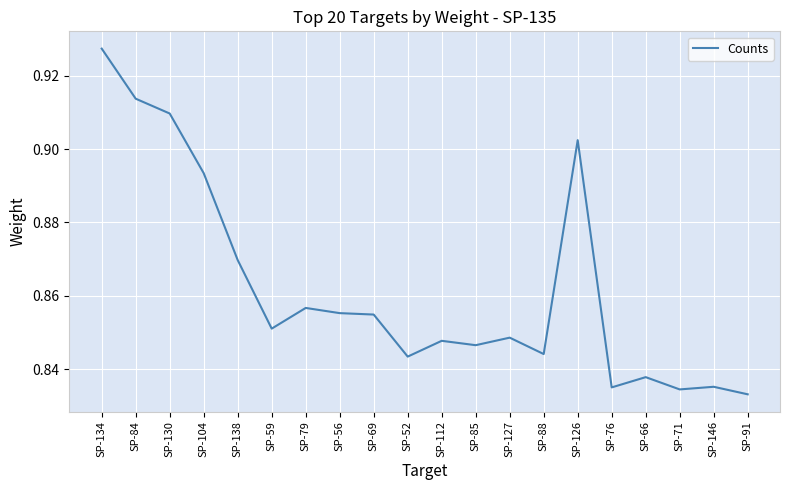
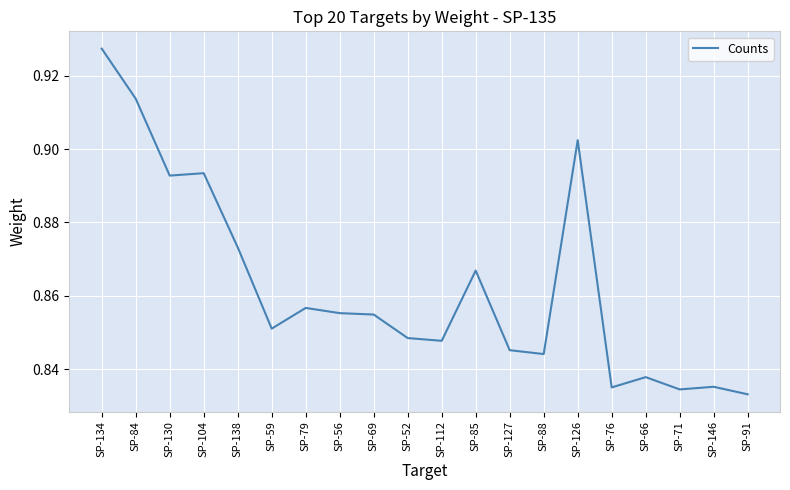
SP-130: 0.910 -> 0.893
SP-138: 0.870 -> 0.873
SP-52: 0.843 -> 0.848
SP-85: 0.847 -> 0.867
SP-127: 0.849 -> 0.845
